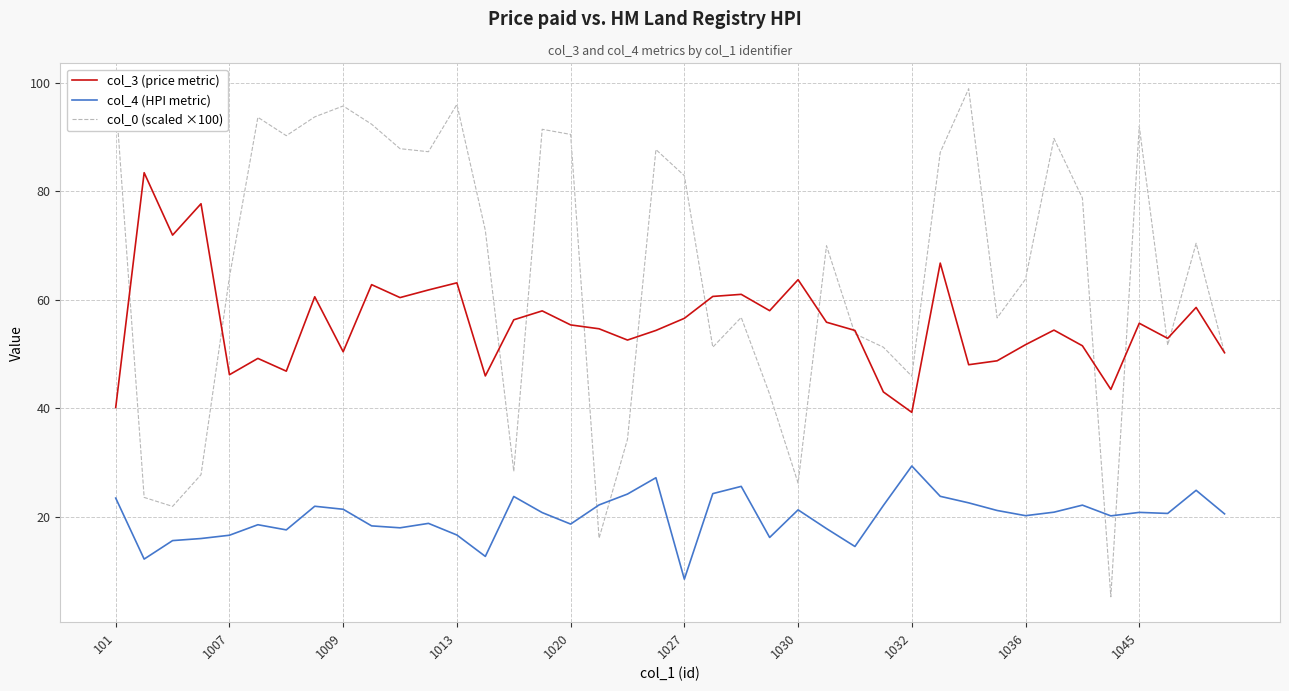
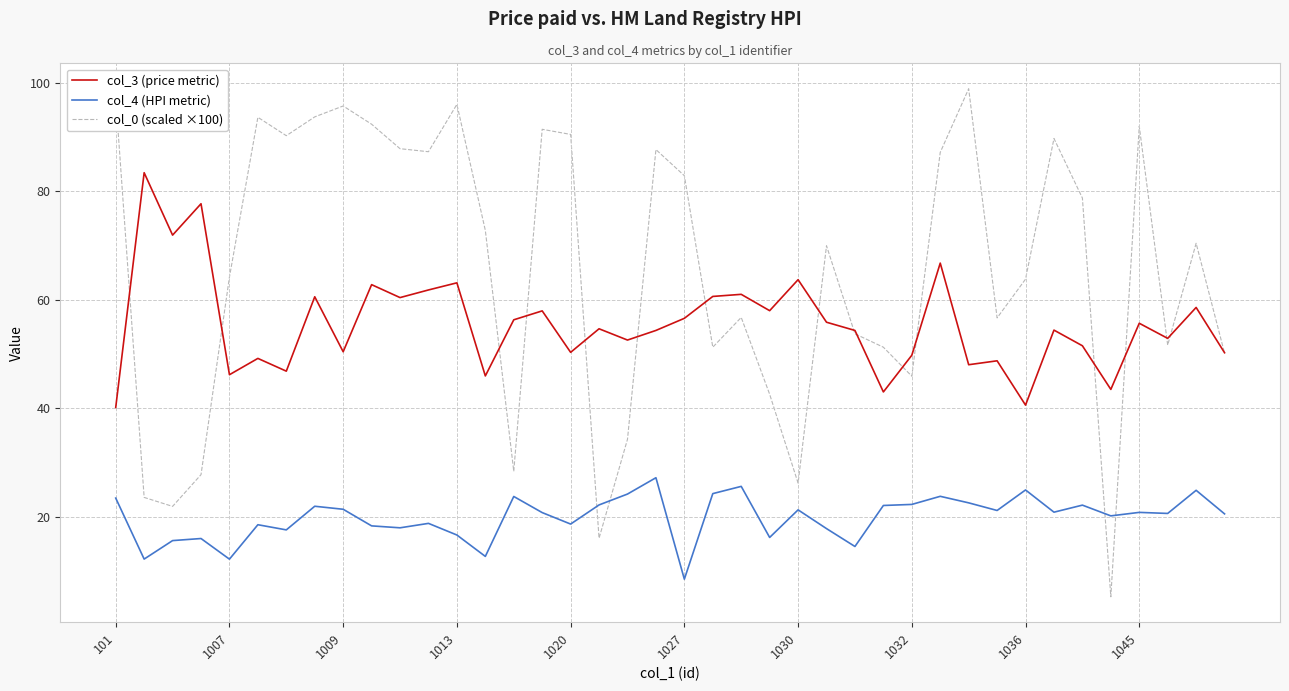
col_4 (HPI metric), 1007: 17 -> 12
col_3 (price metric), 1020: 55 -> 50
col_3 (price metric), 1032: 39 -> 50
col_4 (HPI metric), 1032: 29 -> 22
col_3 (price metric), 1036: 52 -> 41
col_4 (HPI metric), 1036: 20 -> 25
